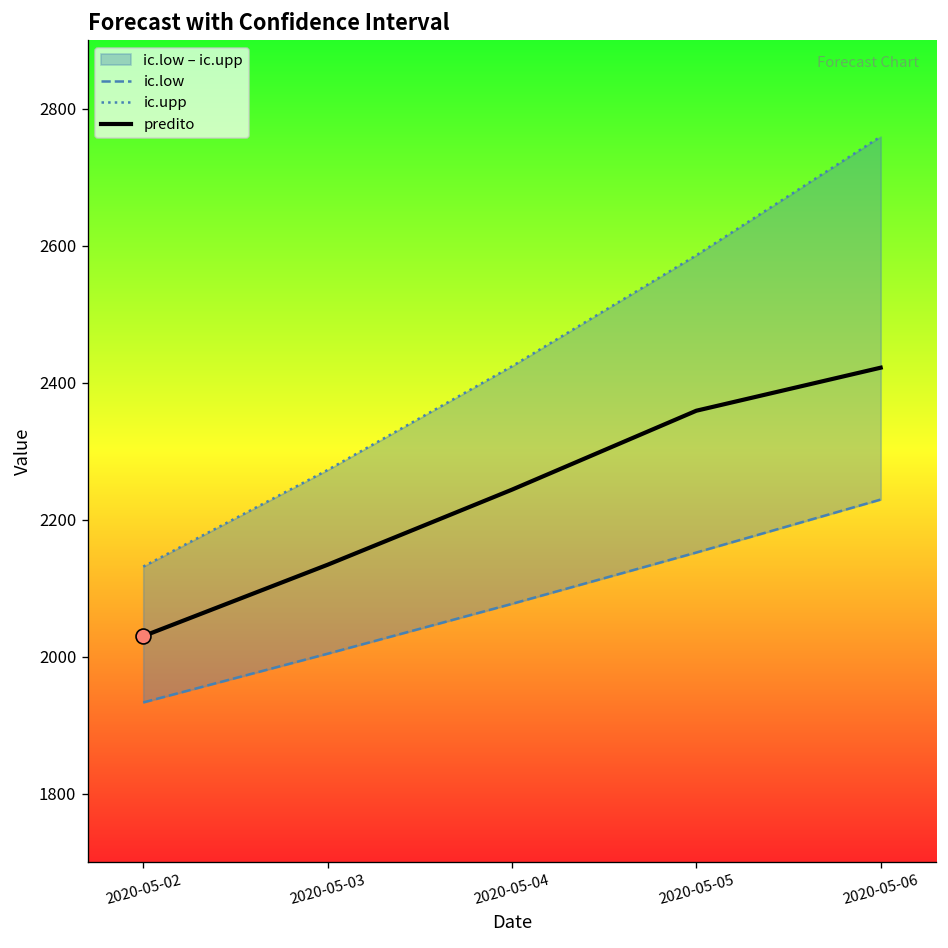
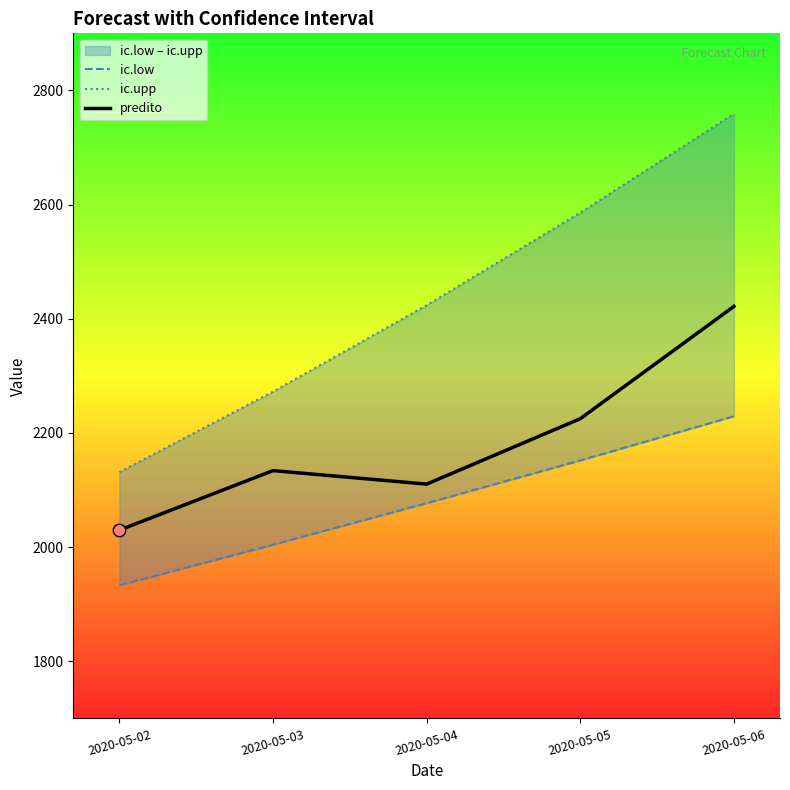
predito, 2020-05-04: 2240 -> 2110
predito, 2020-05-05: 2360 -> 2220
